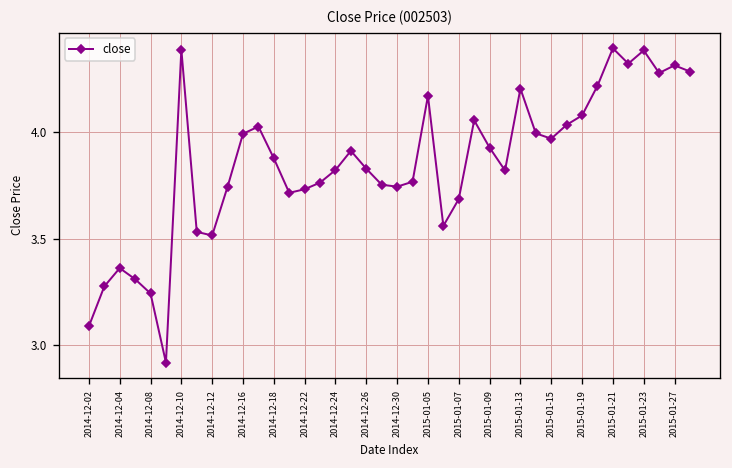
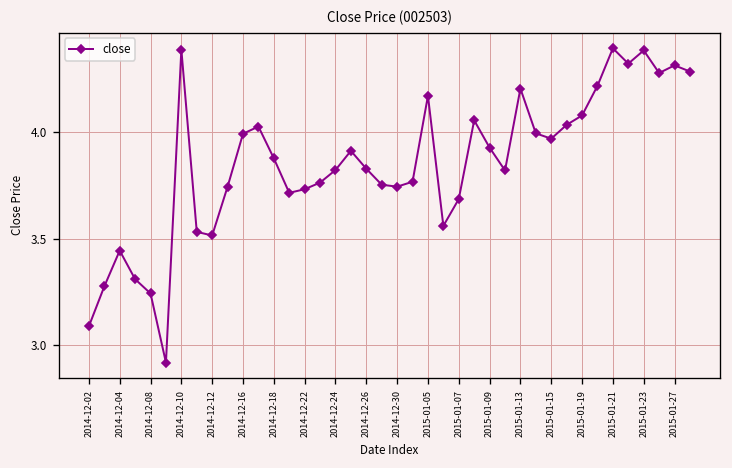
2014-12-04: 3.36 -> 3.44
